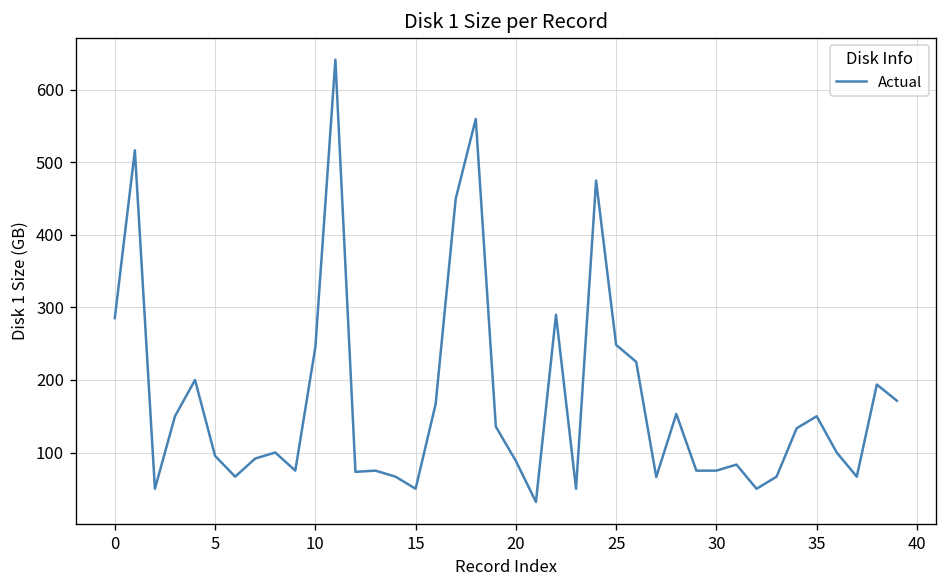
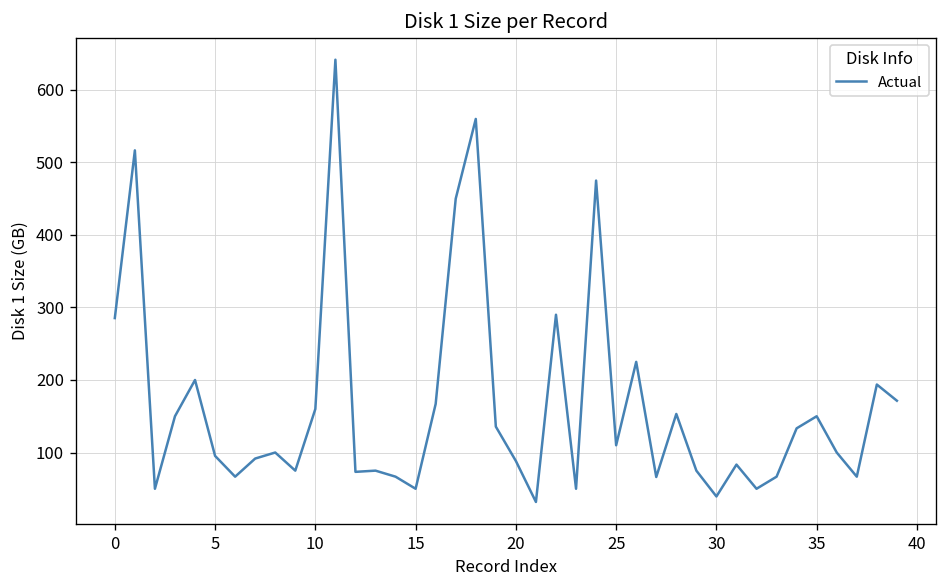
10: 250 -> 160
25: 250 -> 110
30: 80 -> 40
